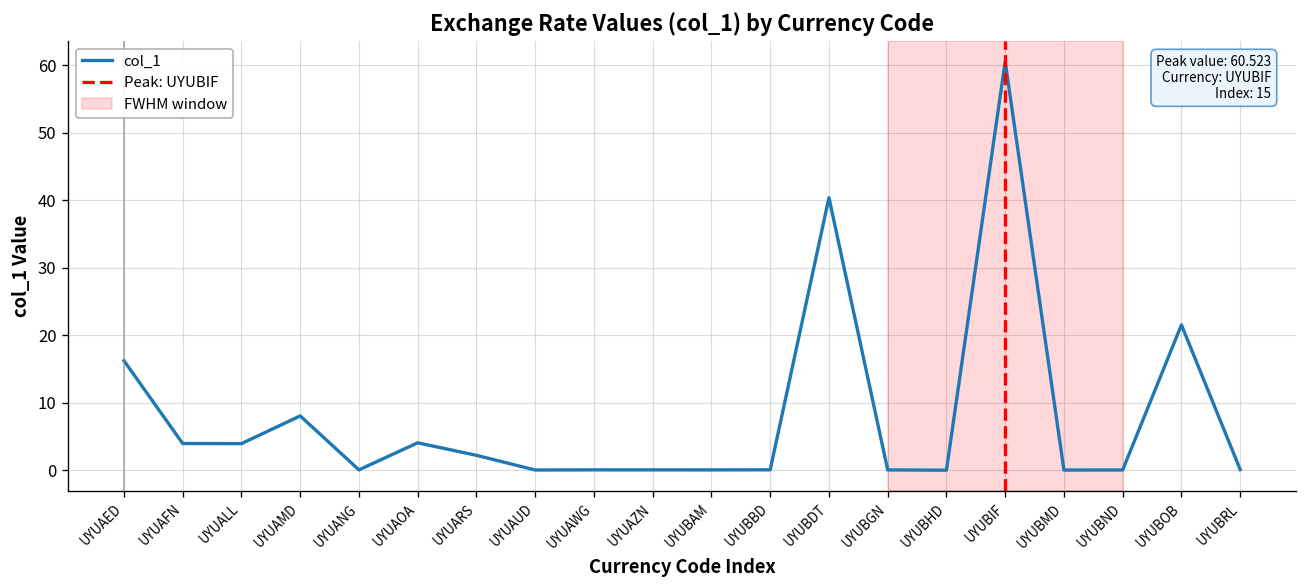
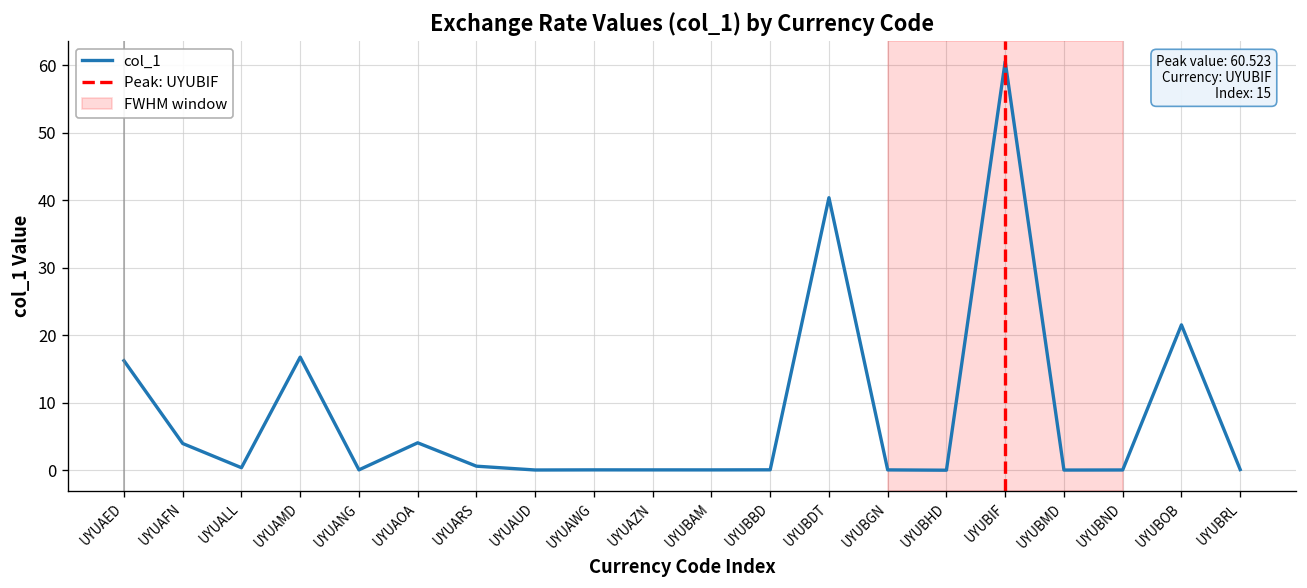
UYUALL: 4 -> 0
UYUAMD: 8 -> 17
UYUARS: 2 -> 1
